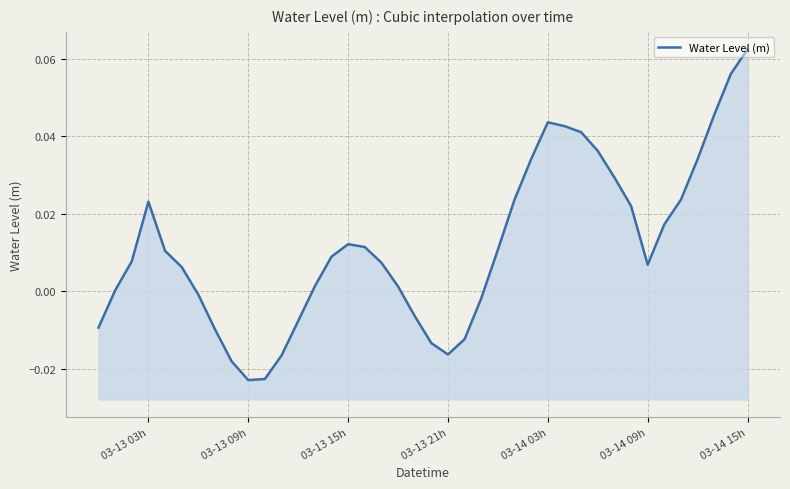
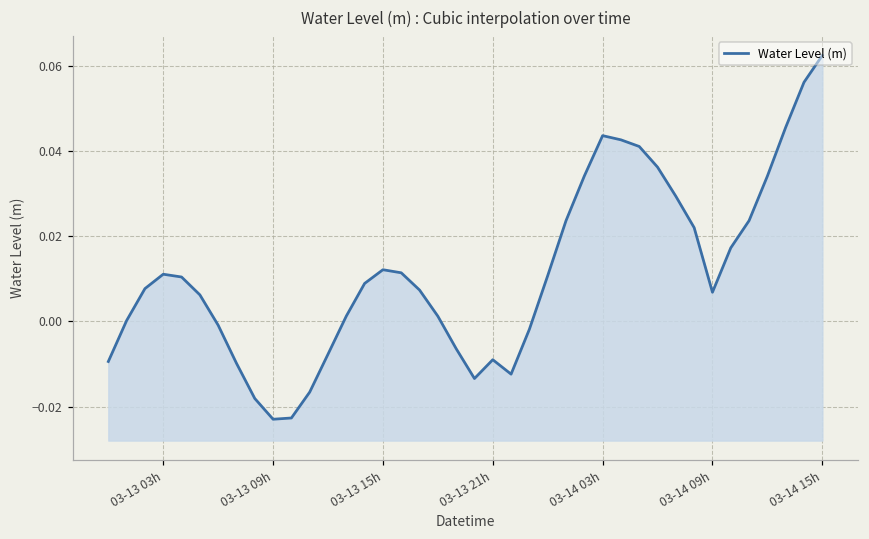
03-13 03h: 0.023 -> 0.011
03-13 21h: -0.016 -> -0.009
